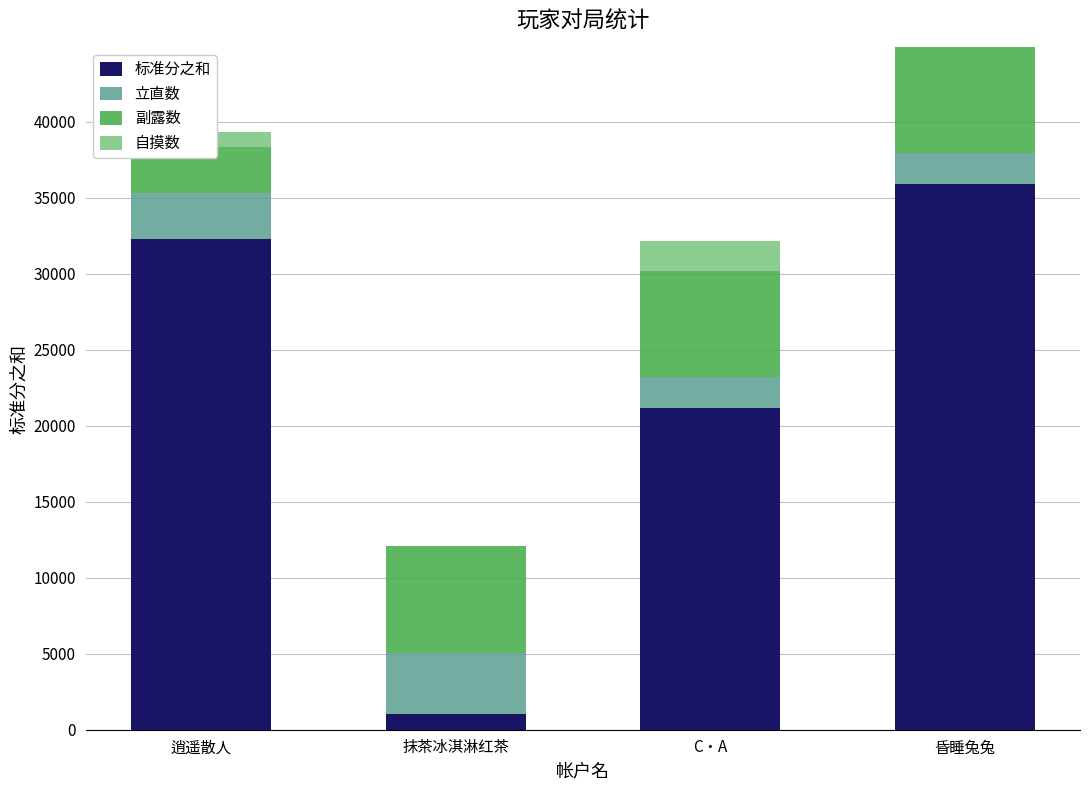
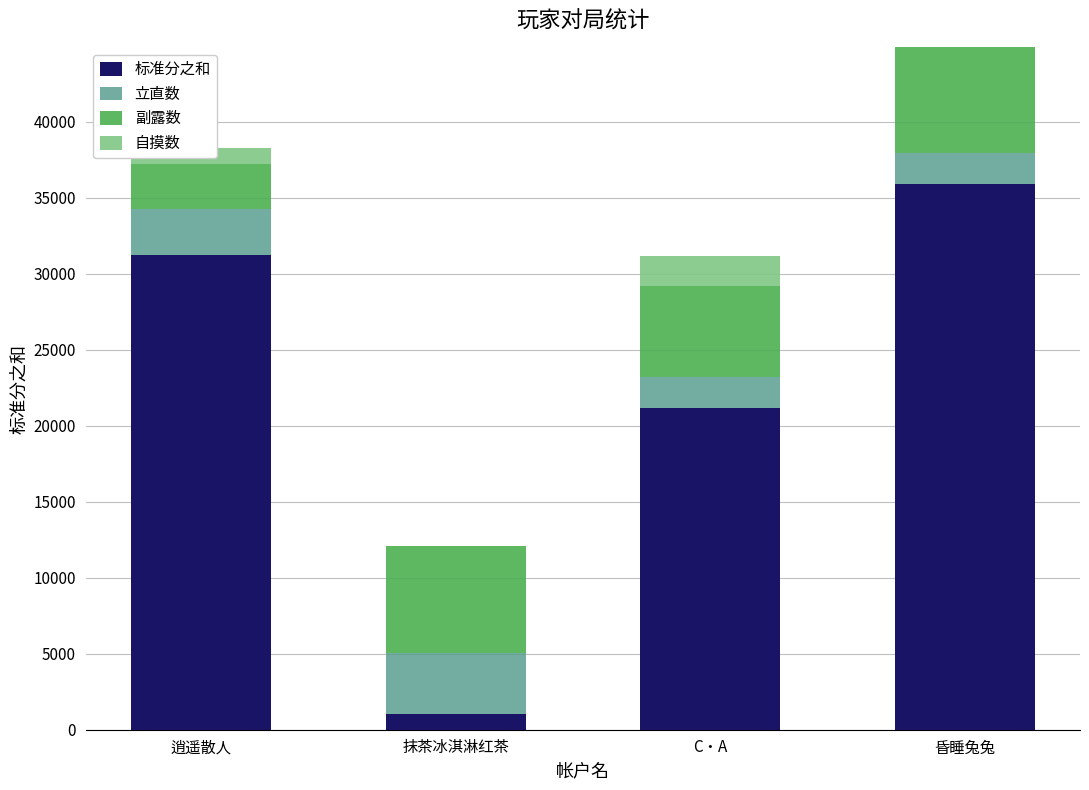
标准分之和, 逍遥散人: 32300 -> 31200
副露数, C・A: 7000 -> 6000
